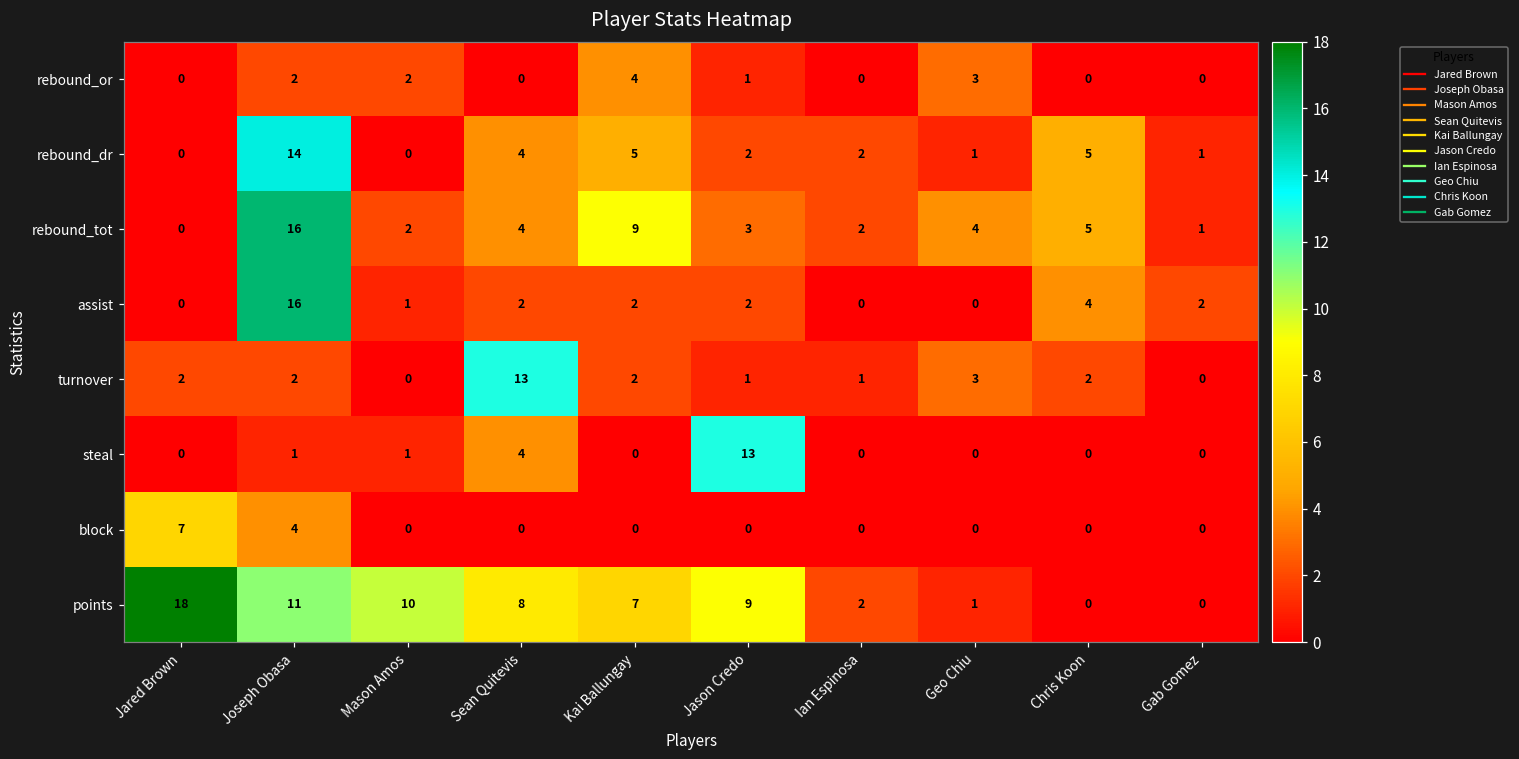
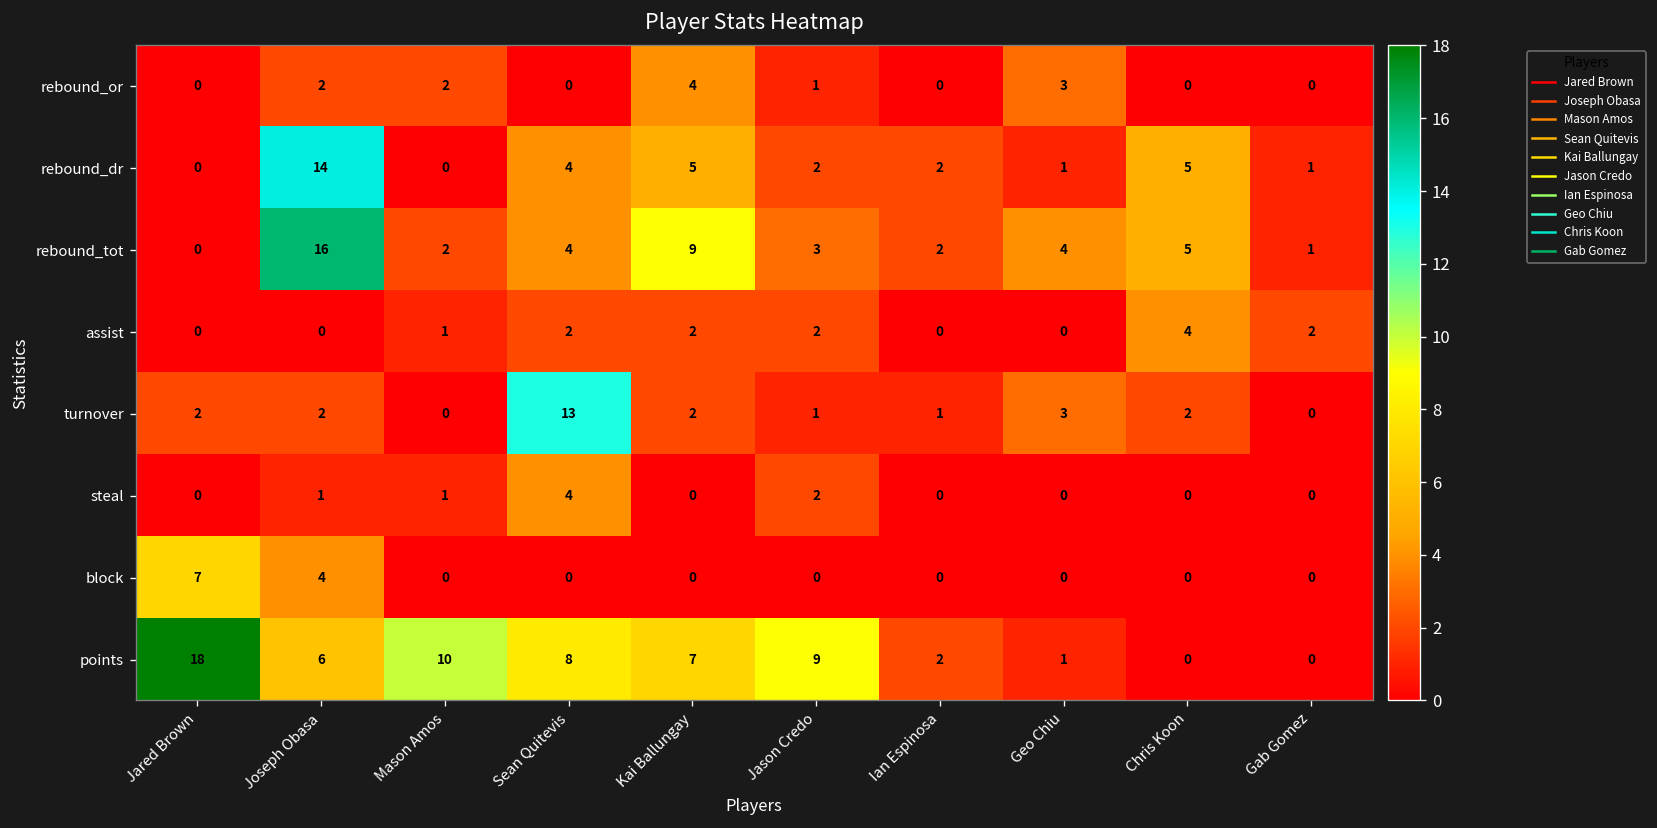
assist, Joseph Obasa: 16 -> 0
steal, Jason Credo: 13 -> 2
points, Joseph Obasa: 11 -> 6
